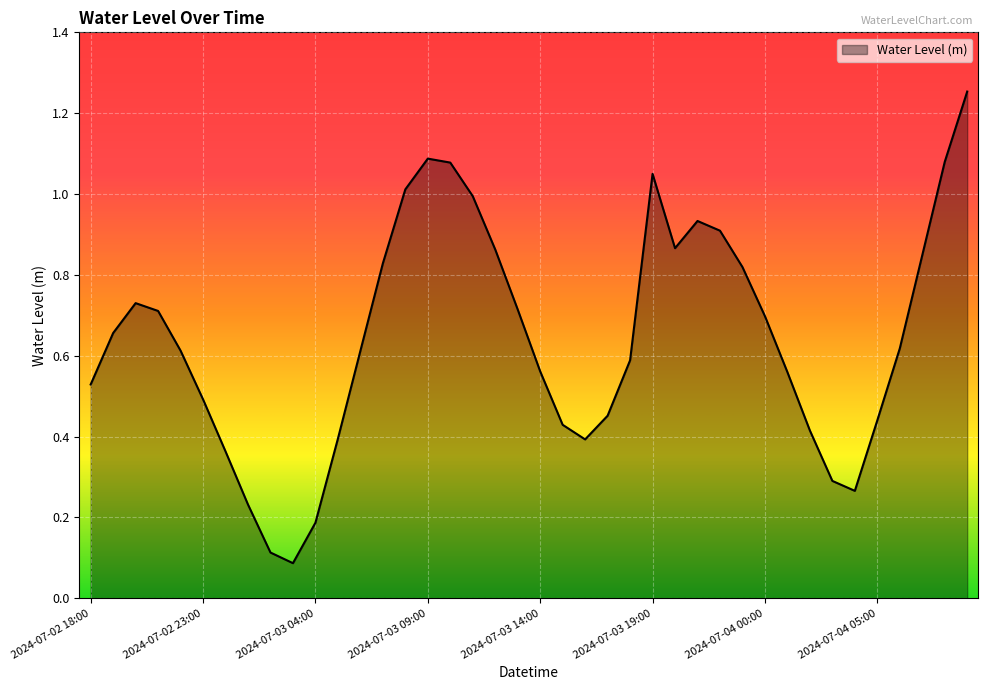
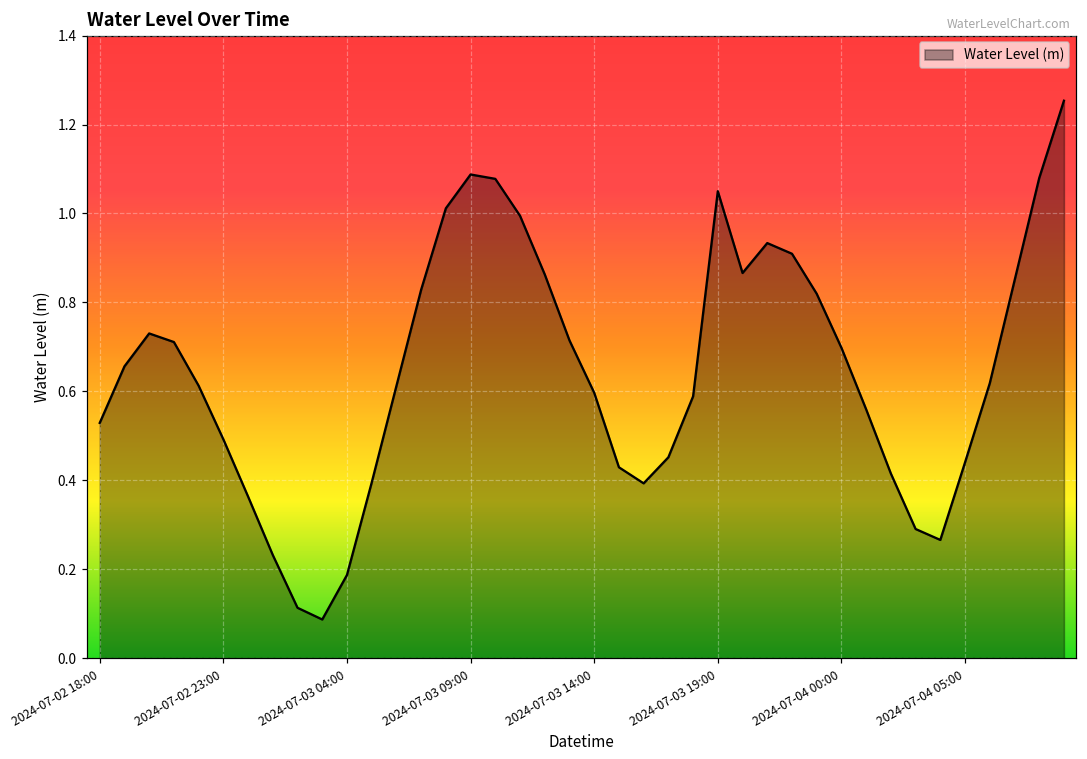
2024-07-03 14:00: 0.56 -> 0.60
